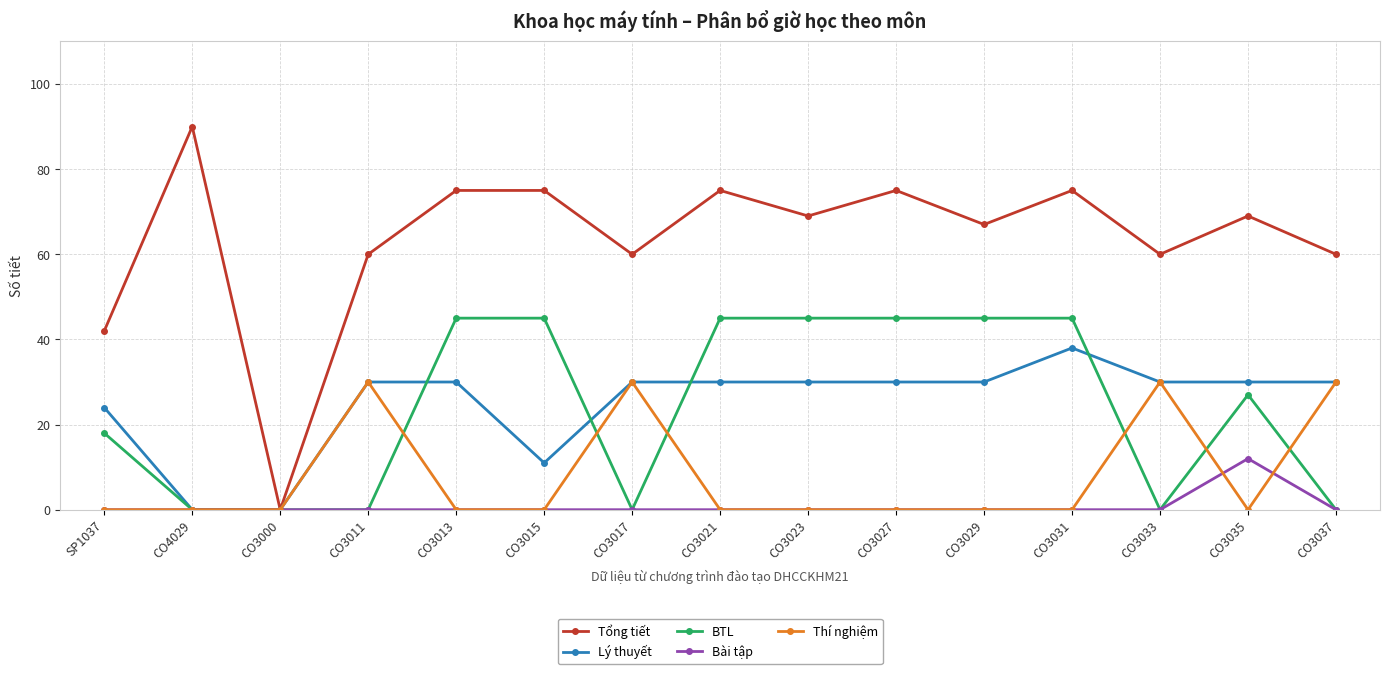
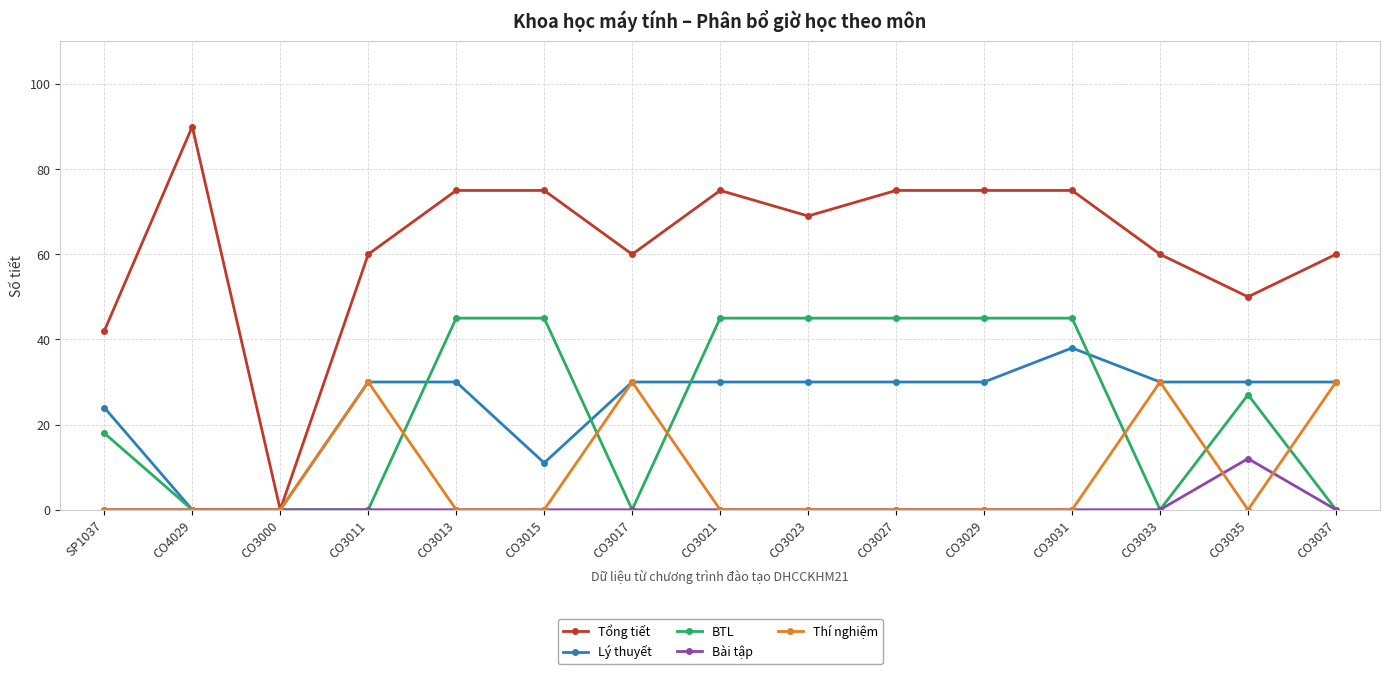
Tổng tiết, CO3029: 67 -> 75
Tổng tiết, CO3035: 69 -> 50
